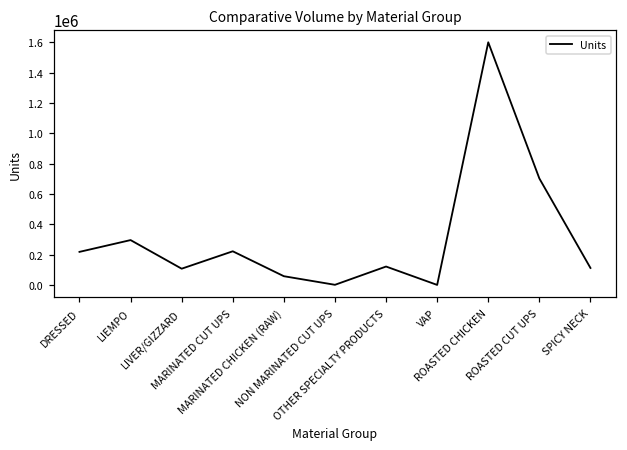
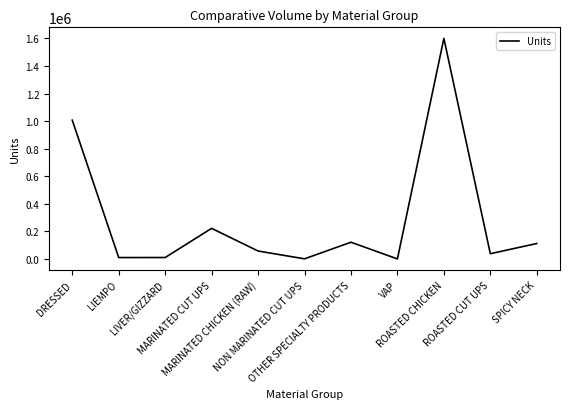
DRESSED: 220000 -> 1010000
LIEMPO: 300000 -> 10000
LIVER/GIZZARD: 110000 -> 10000
ROASTED CUT UPS: 700000 -> 40000
